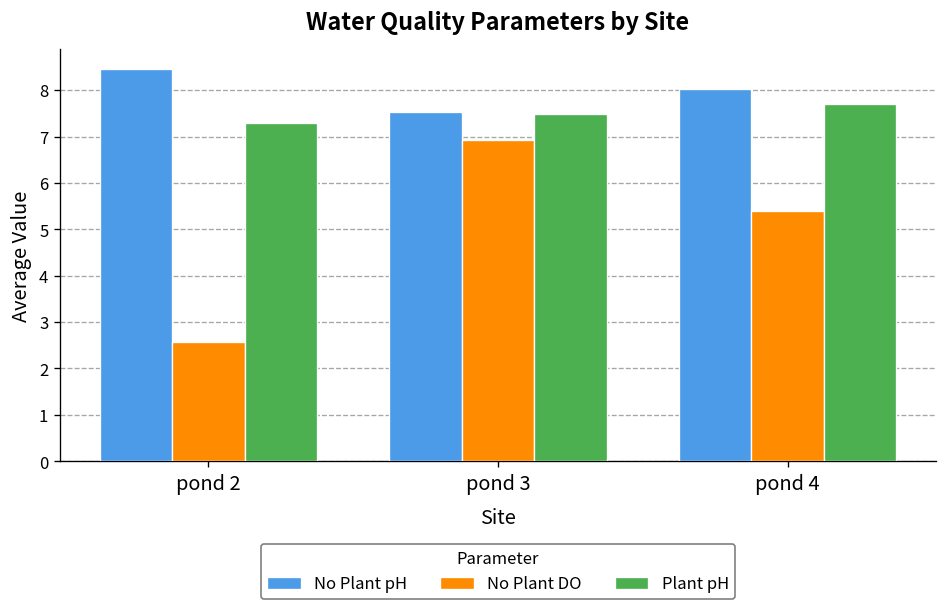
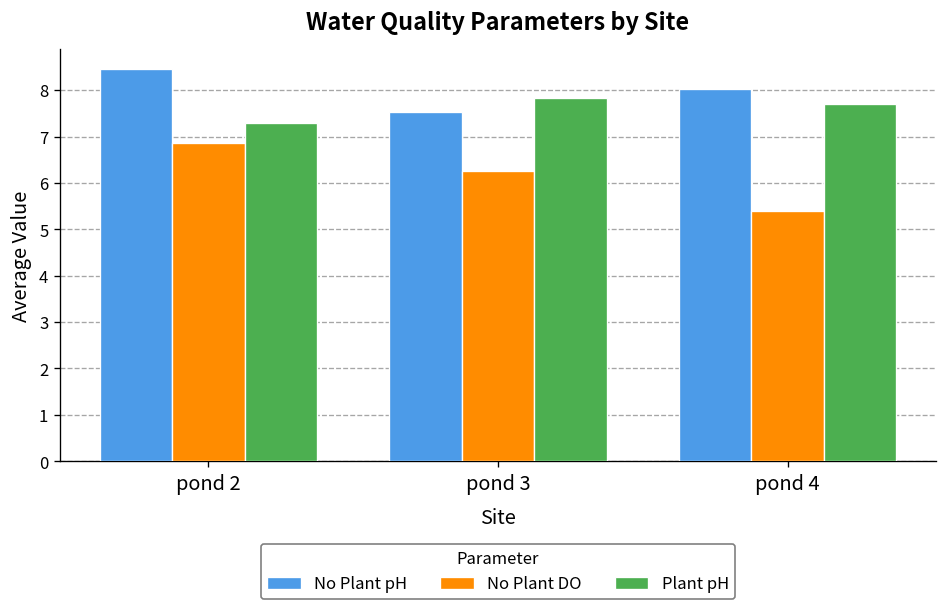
No Plant DO, pond 2: 2.6 -> 6.9
No Plant DO, pond 3: 6.9 -> 6.3
Plant pH, pond 3: 7.5 -> 7.8
